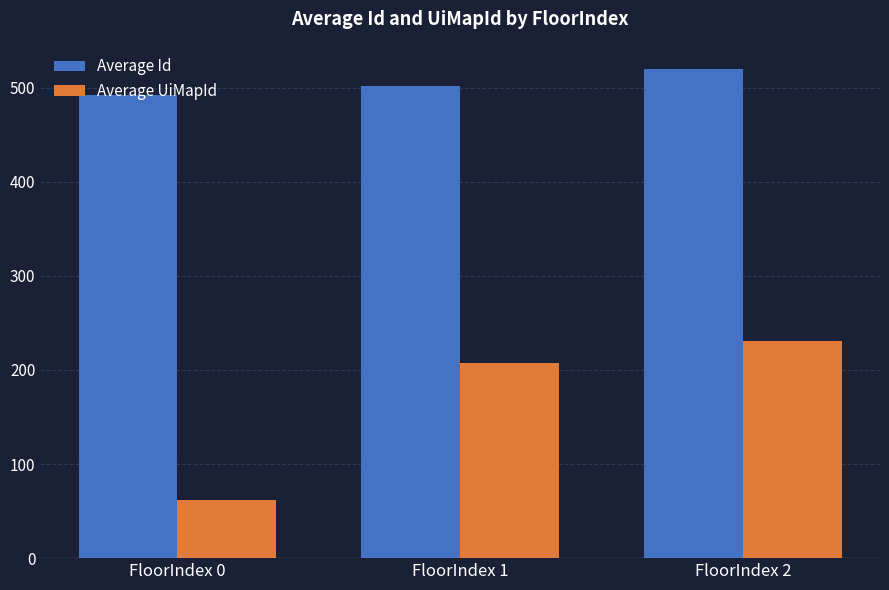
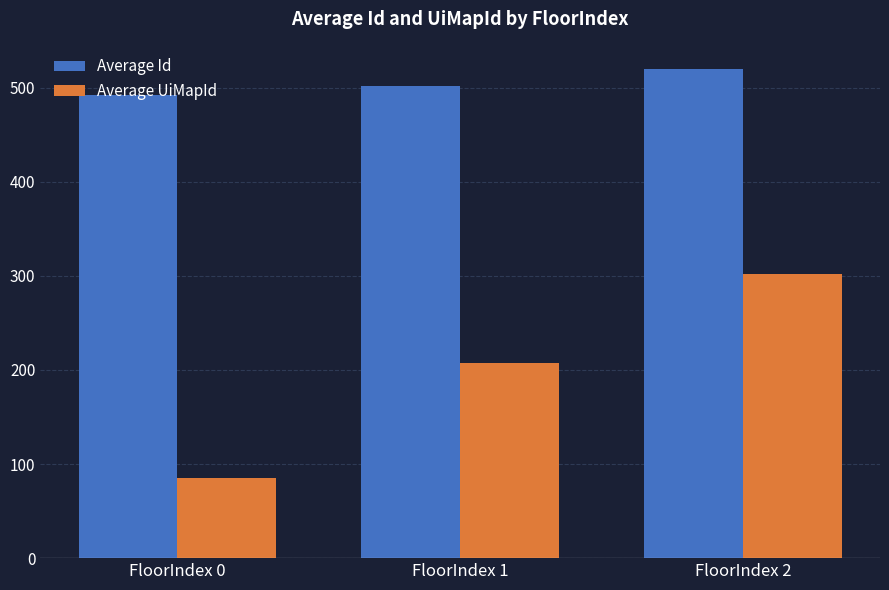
Average UiMapId, FloorIndex 0: 60 -> 90
Average UiMapId, FloorIndex 2: 230 -> 300
